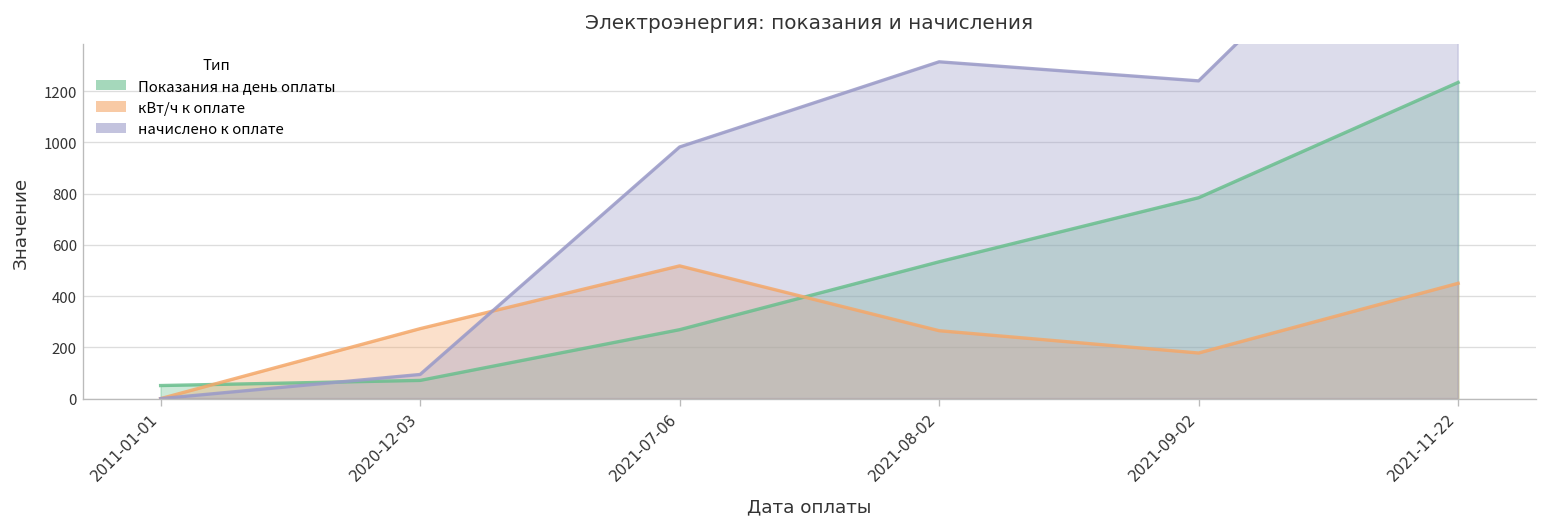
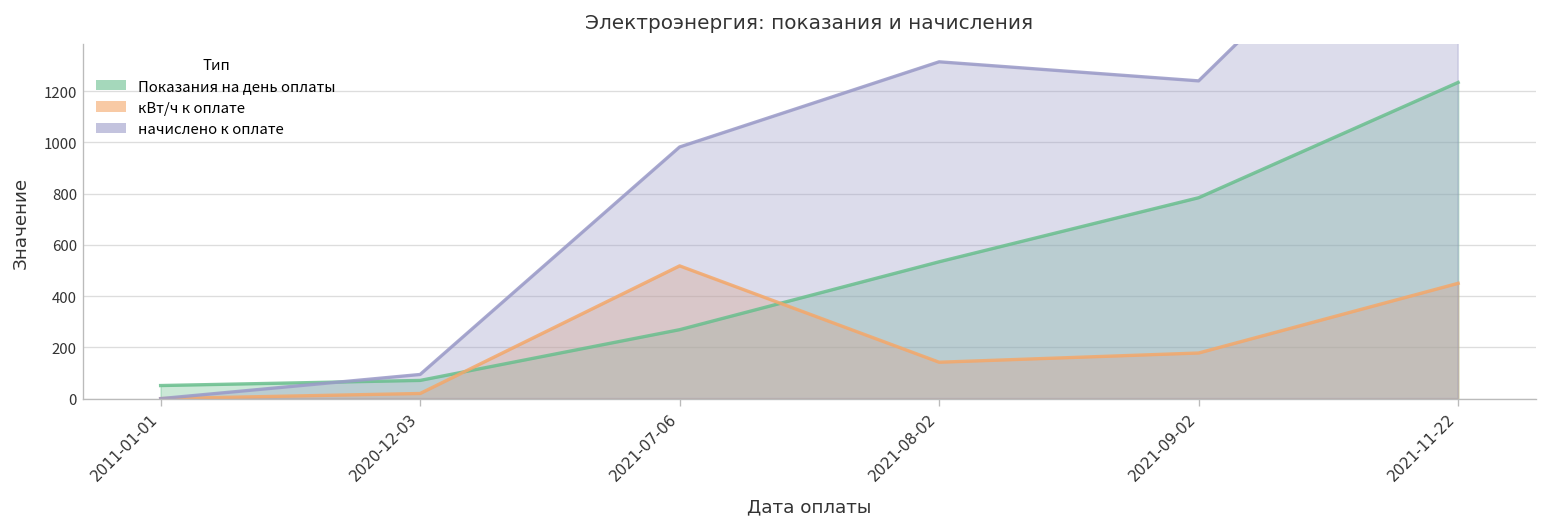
кВт/ч к оплате, 2020-12-03: 270 -> 20
кВт/ч к оплате, 2021-08-02: 270 -> 140
